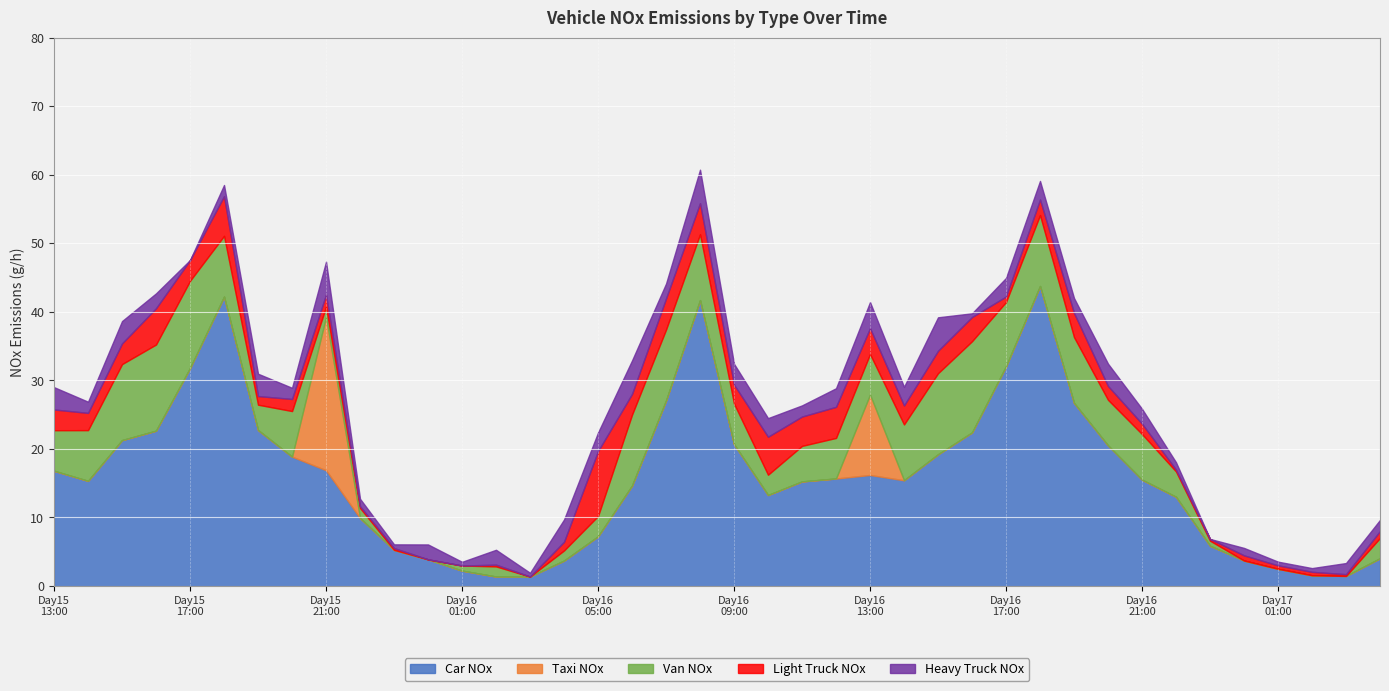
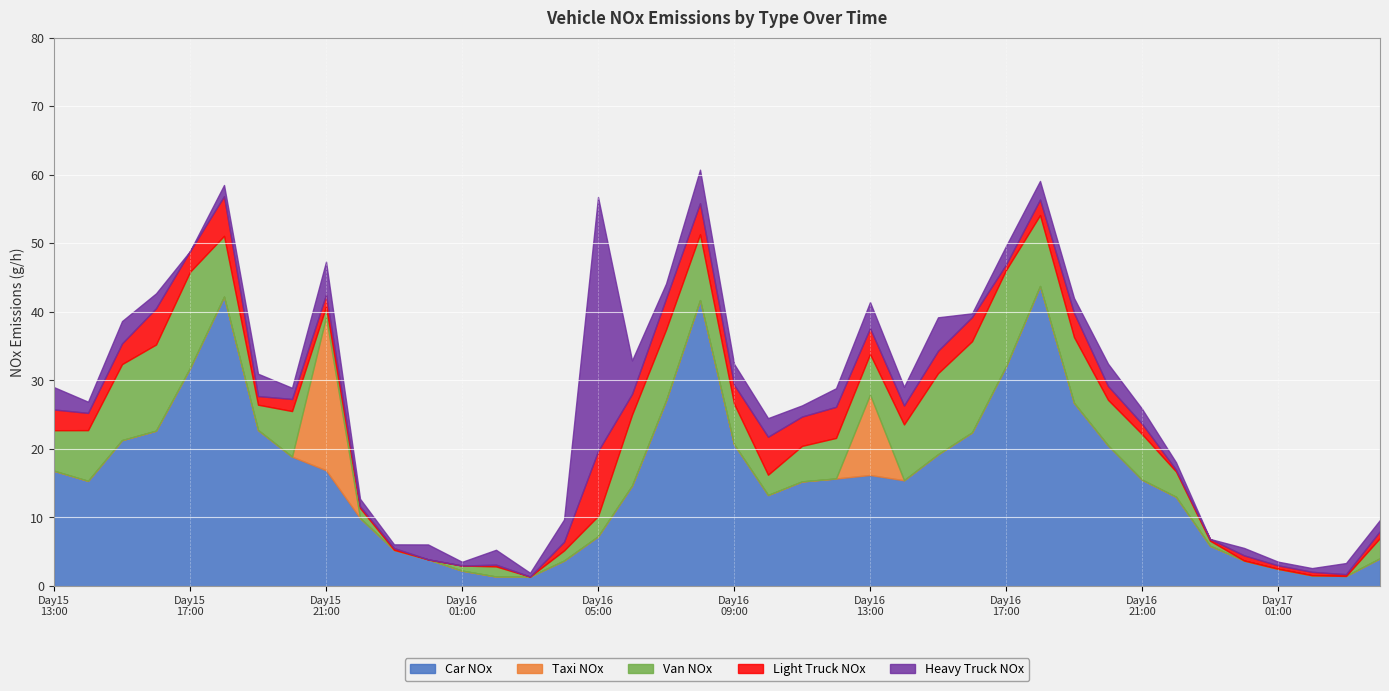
Van NOx, Day15 17:00: 13 -> 14
Heavy Truck NOx, Day16 05:00: 3 -> 37
Van NOx, Day16 17:00: 9 -> 14
